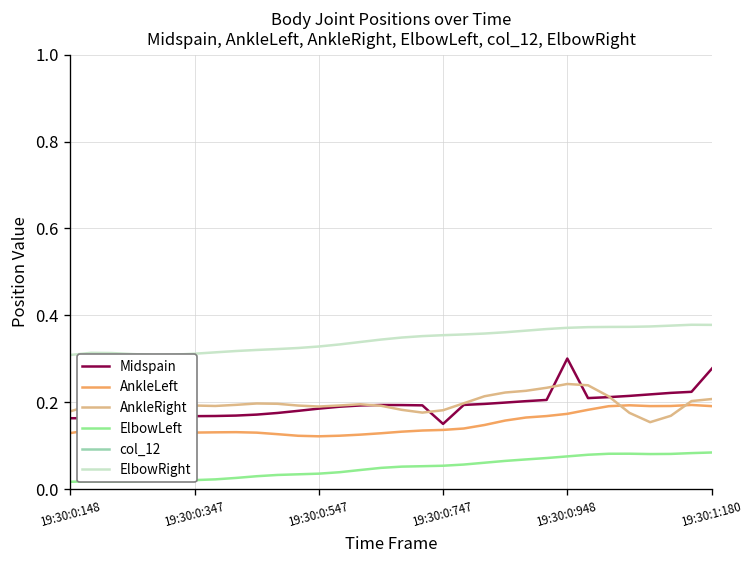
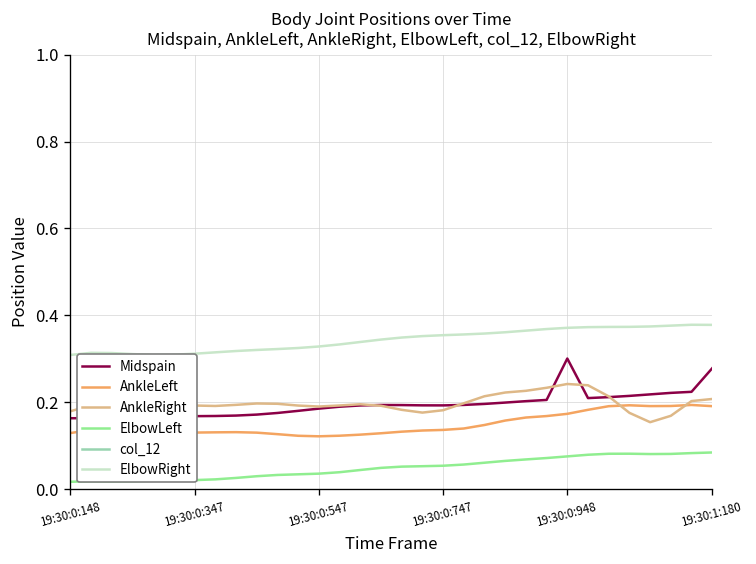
Midspain, 19:30:0:747: 0.15 -> 0.19
